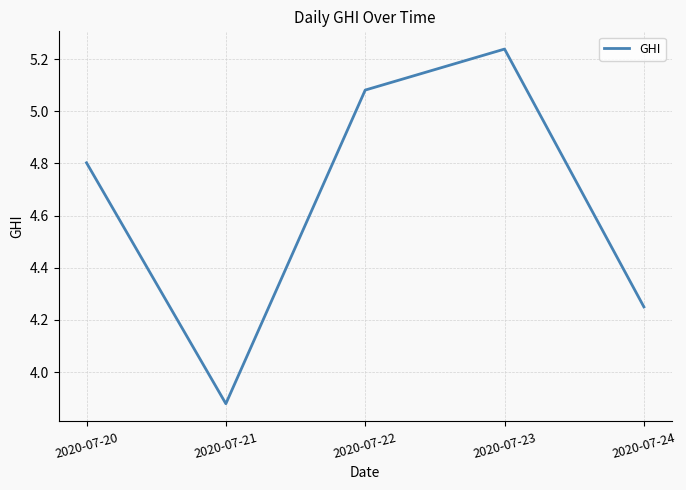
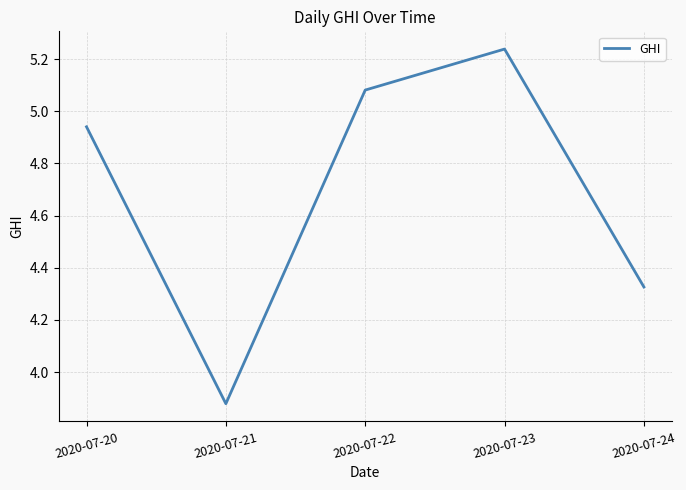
2020-07-20: 4.80 -> 4.94
2020-07-24: 4.25 -> 4.33
